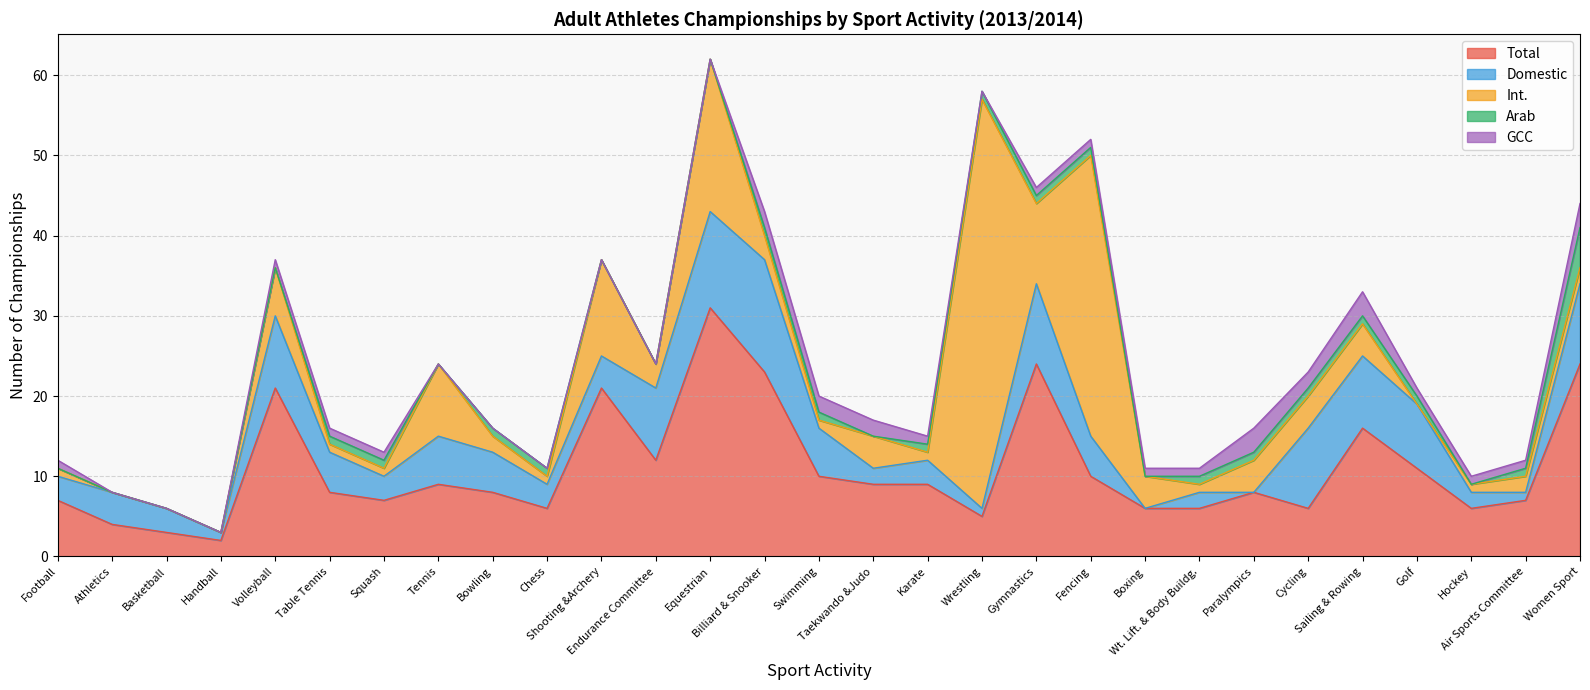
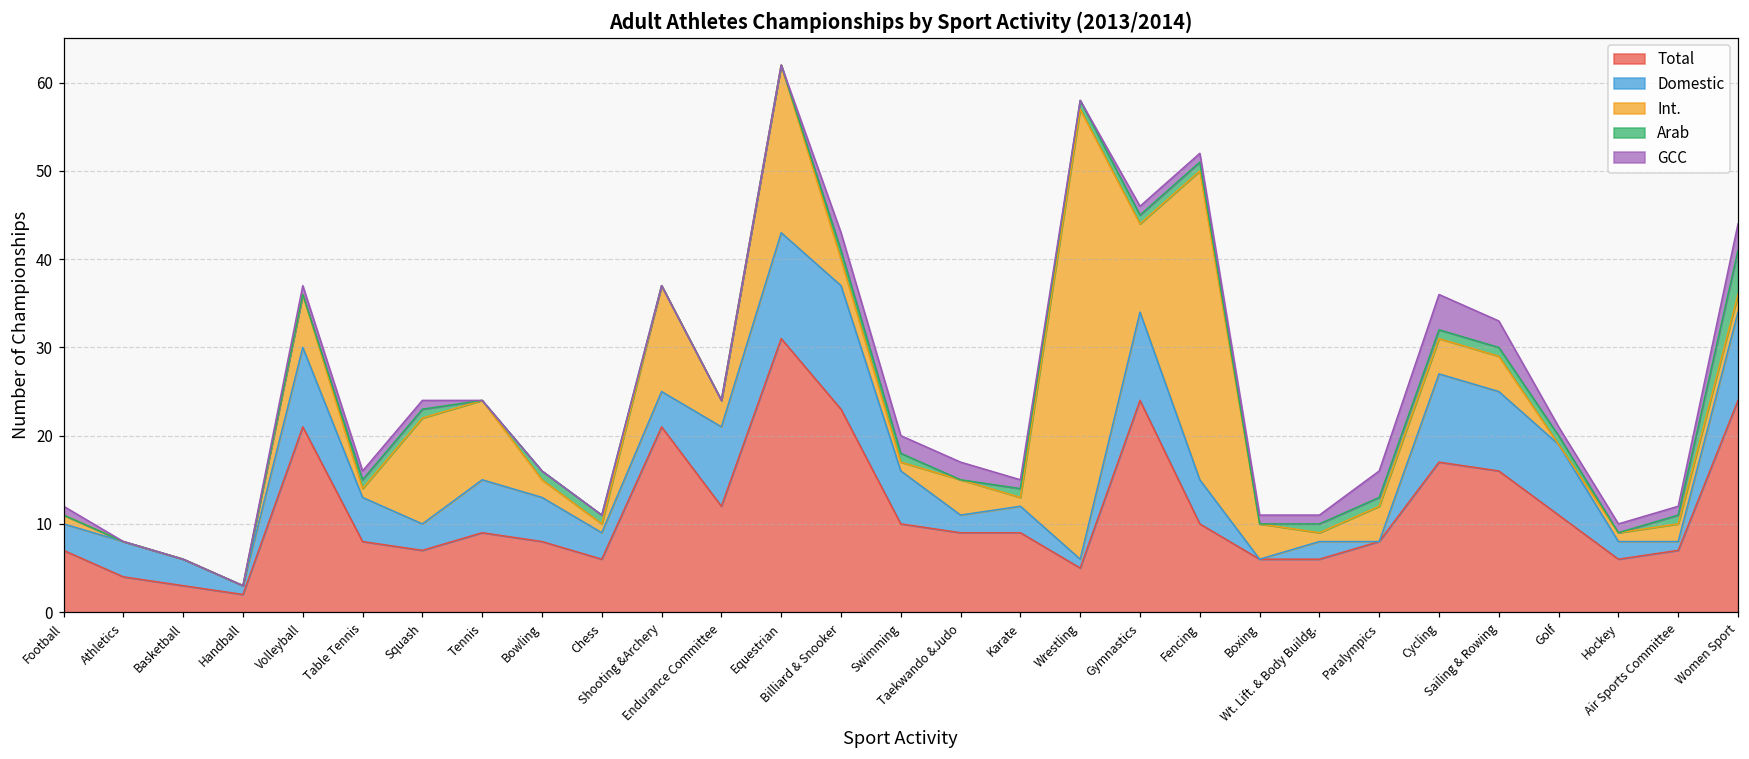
Int., Squash: 1 -> 12
Total, Cycling: 6 -> 17
GCC, Cycling: 2 -> 4
